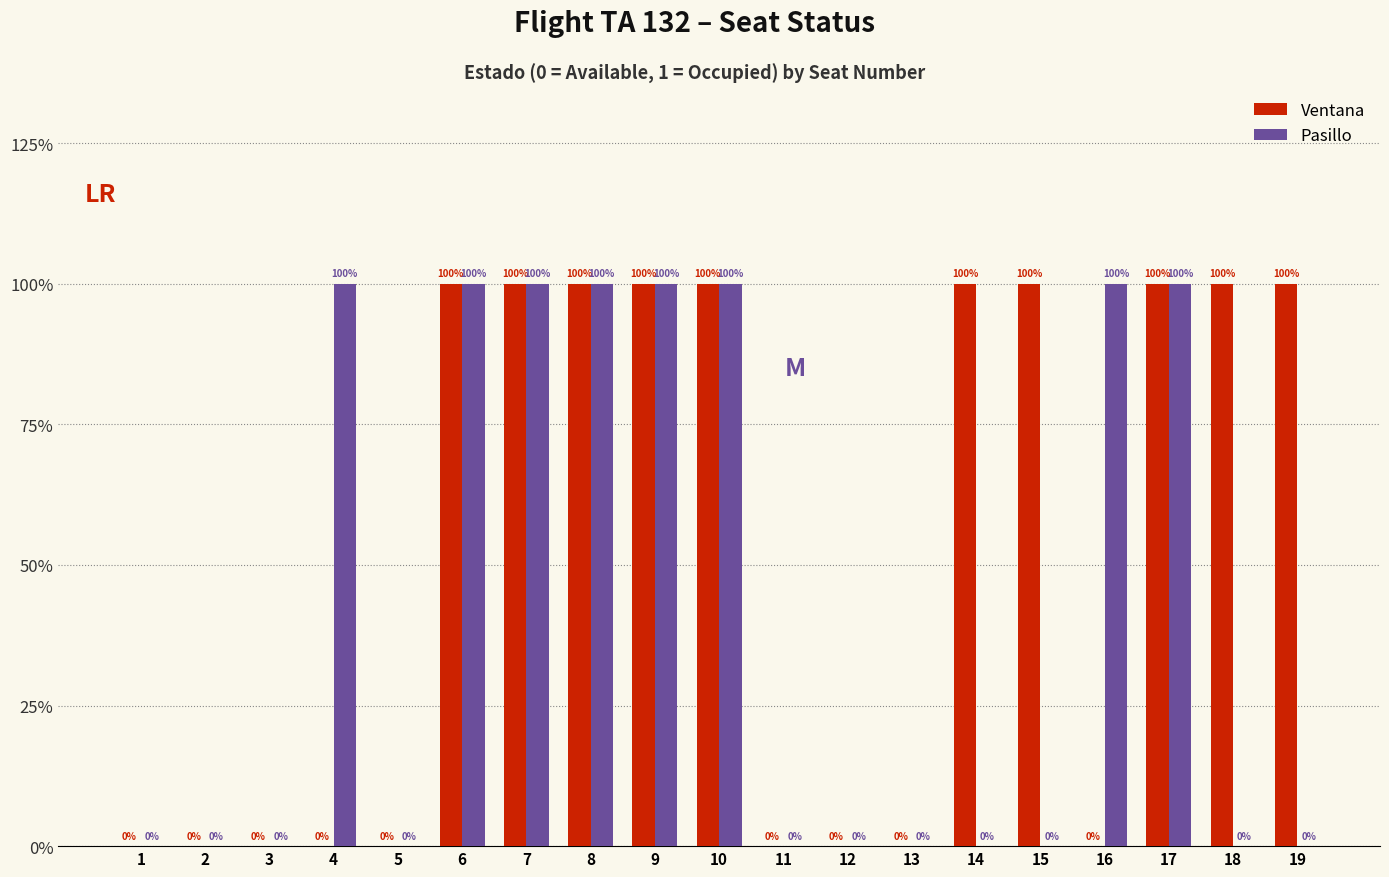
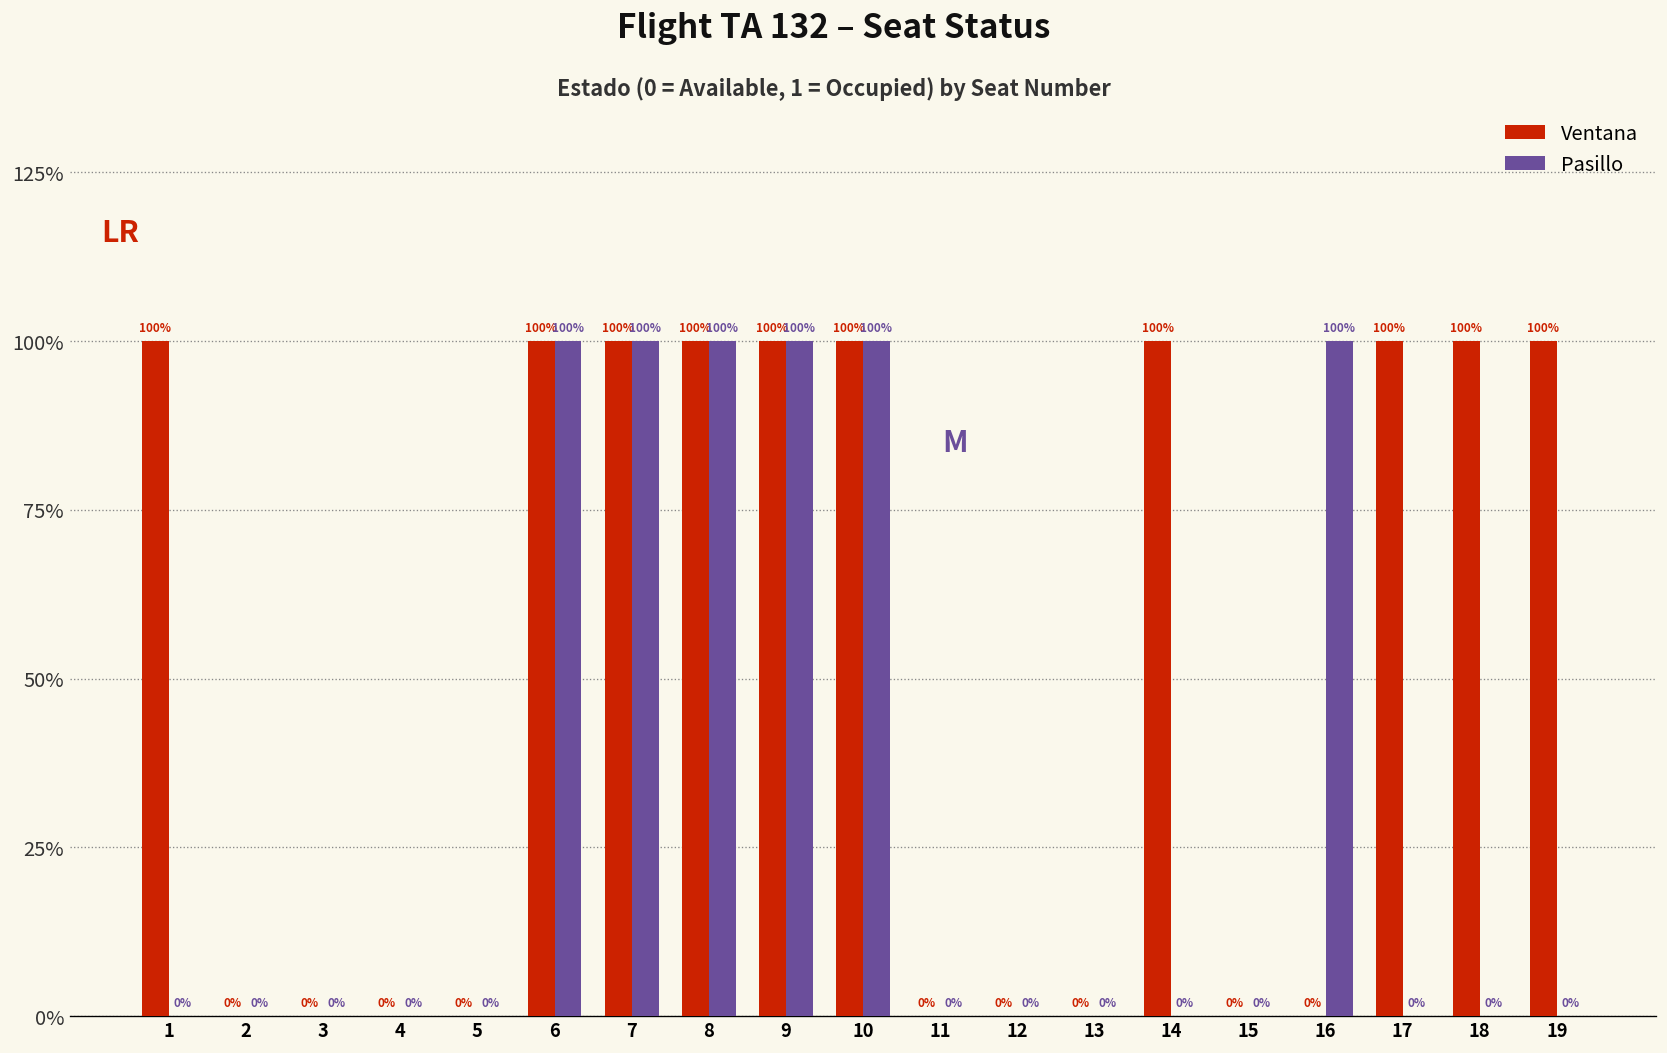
Ventana, 1: 0% -> 100%
Pasillo, 4: 100% -> 0%
Ventana, 15: 100% -> 0%
Pasillo, 17: 100% -> 0%
